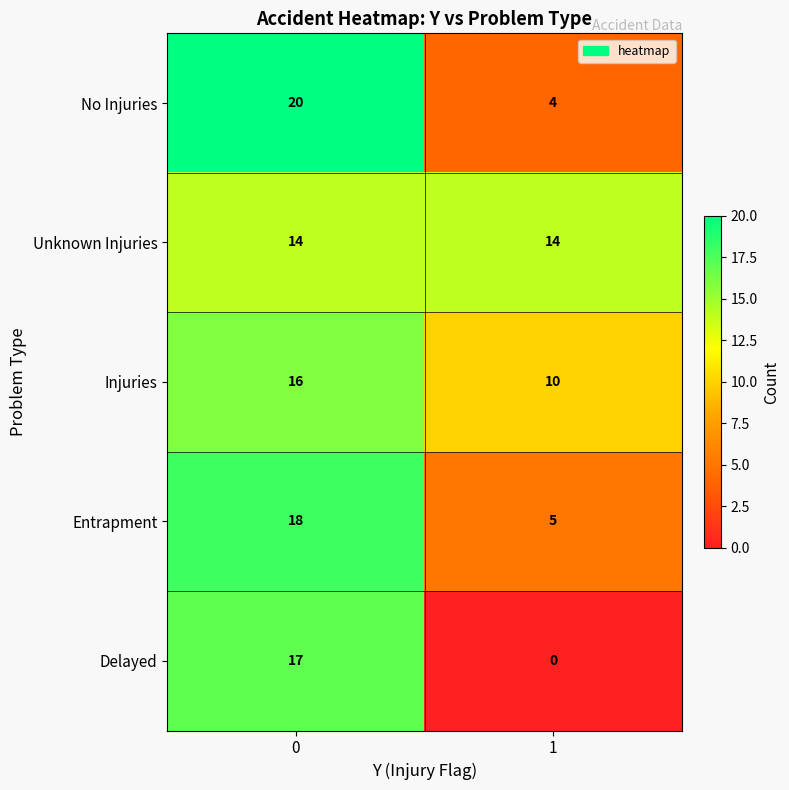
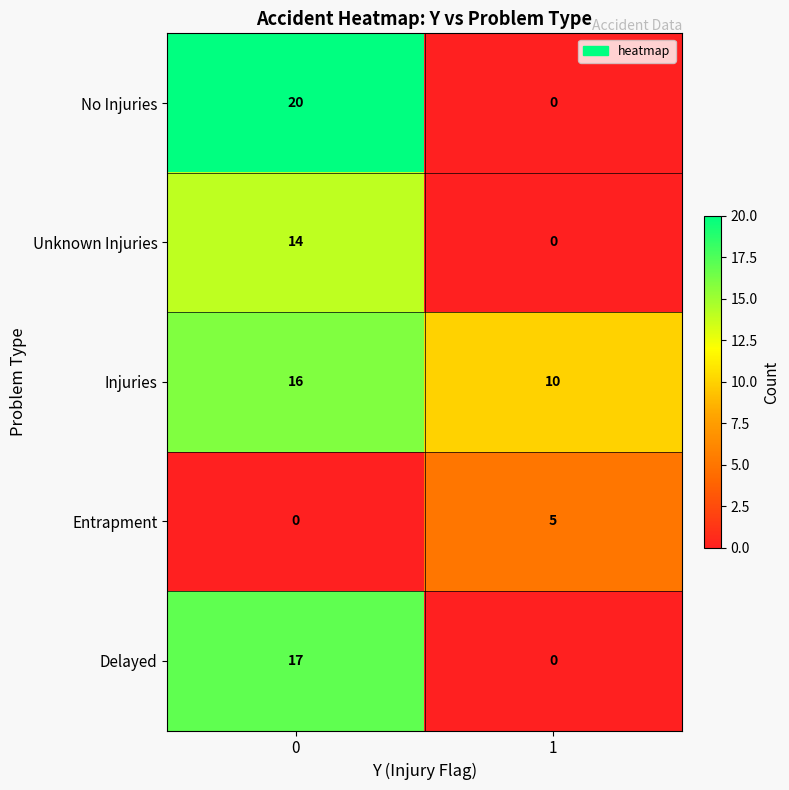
No Injuries, 1: 4 -> 0
Unknown Injuries, 1: 14 -> 0
Entrapment, 0: 18 -> 0
